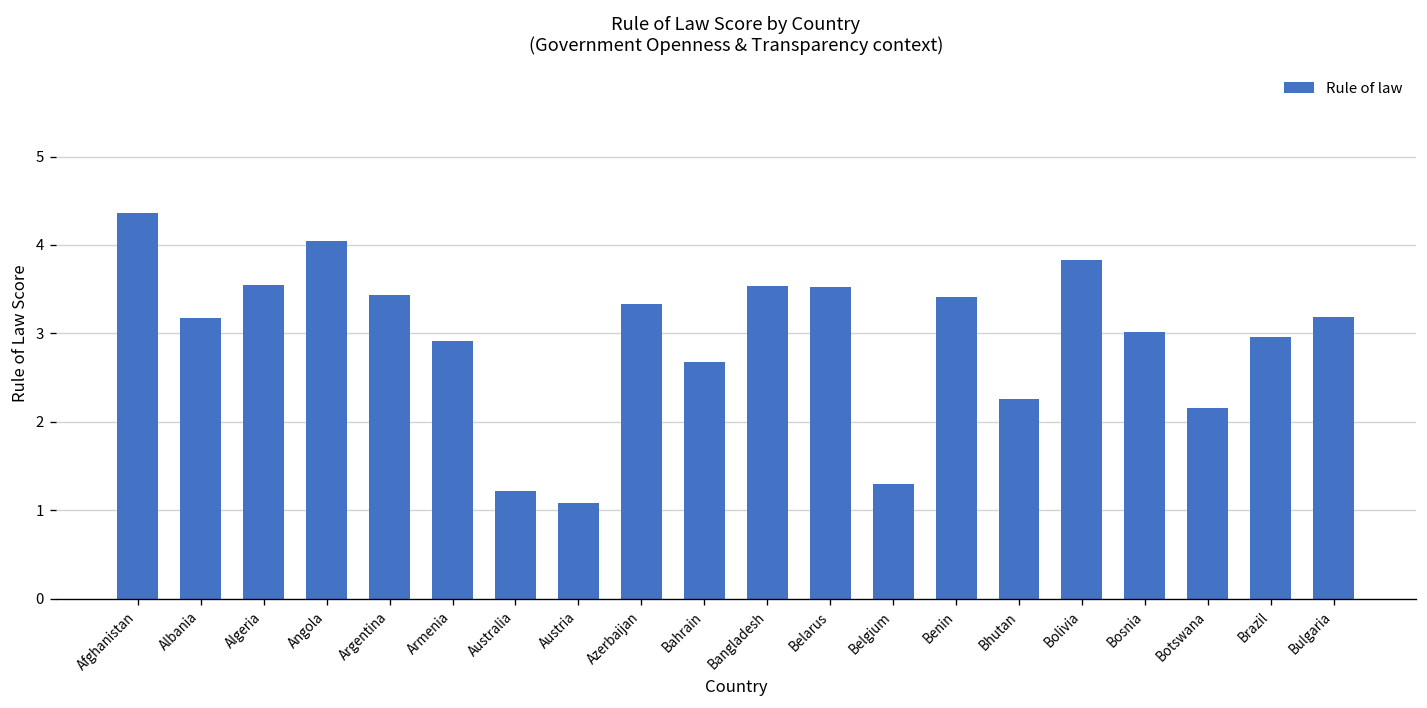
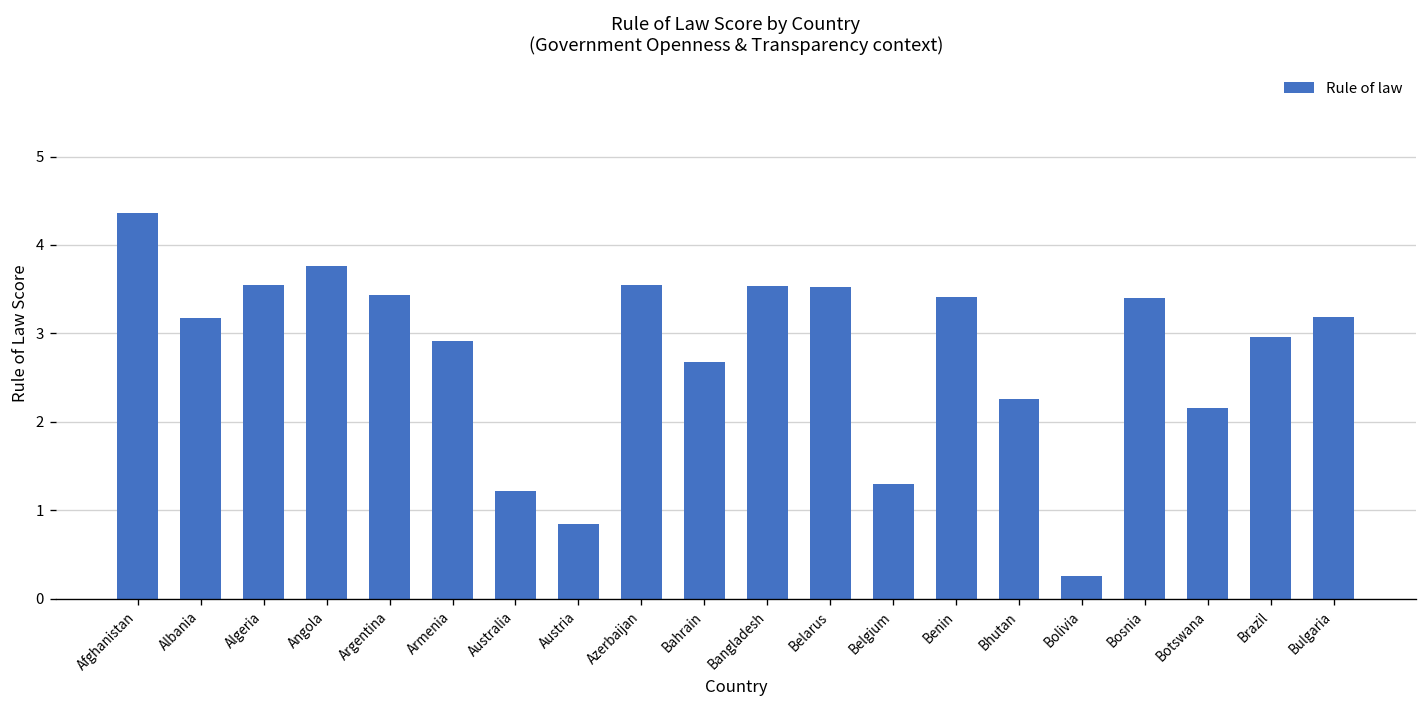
Angola: 4.0 -> 3.8
Austria: 1.1 -> 0.9
Azerbaijan: 3.3 -> 3.5
Bolivia: 3.8 -> 0.3
Bosnia: 3.0 -> 3.4
